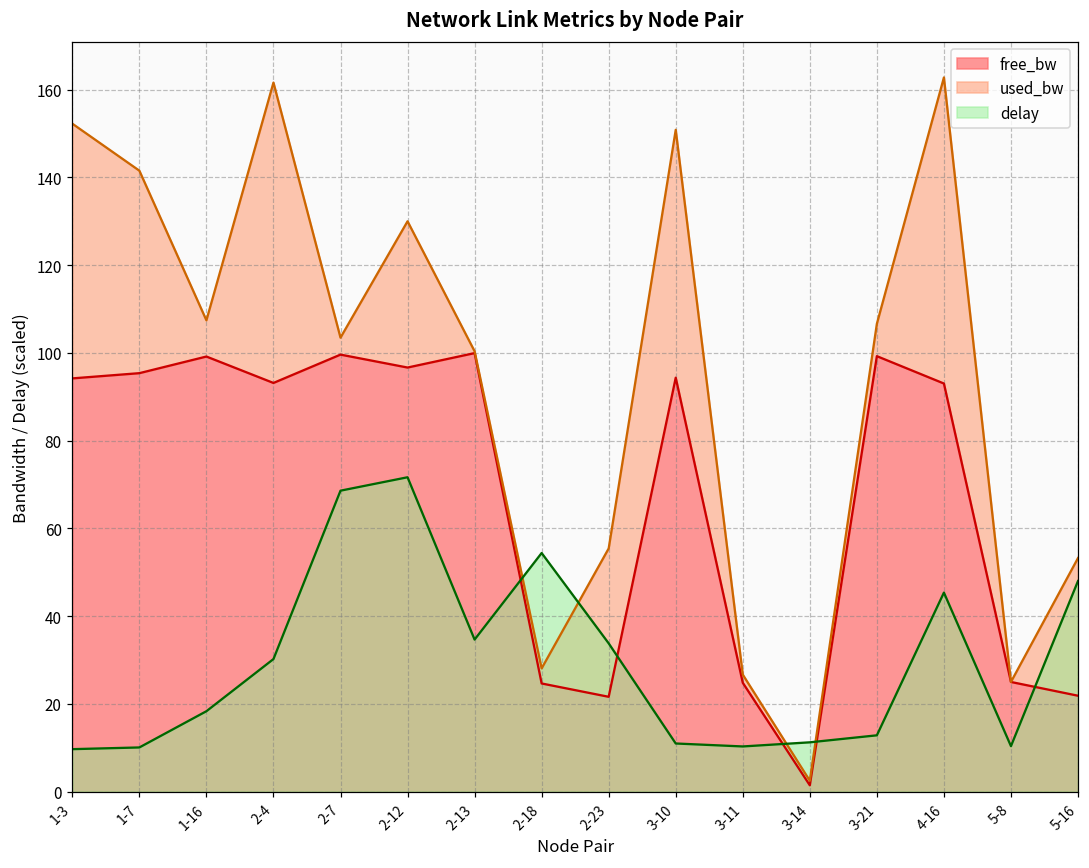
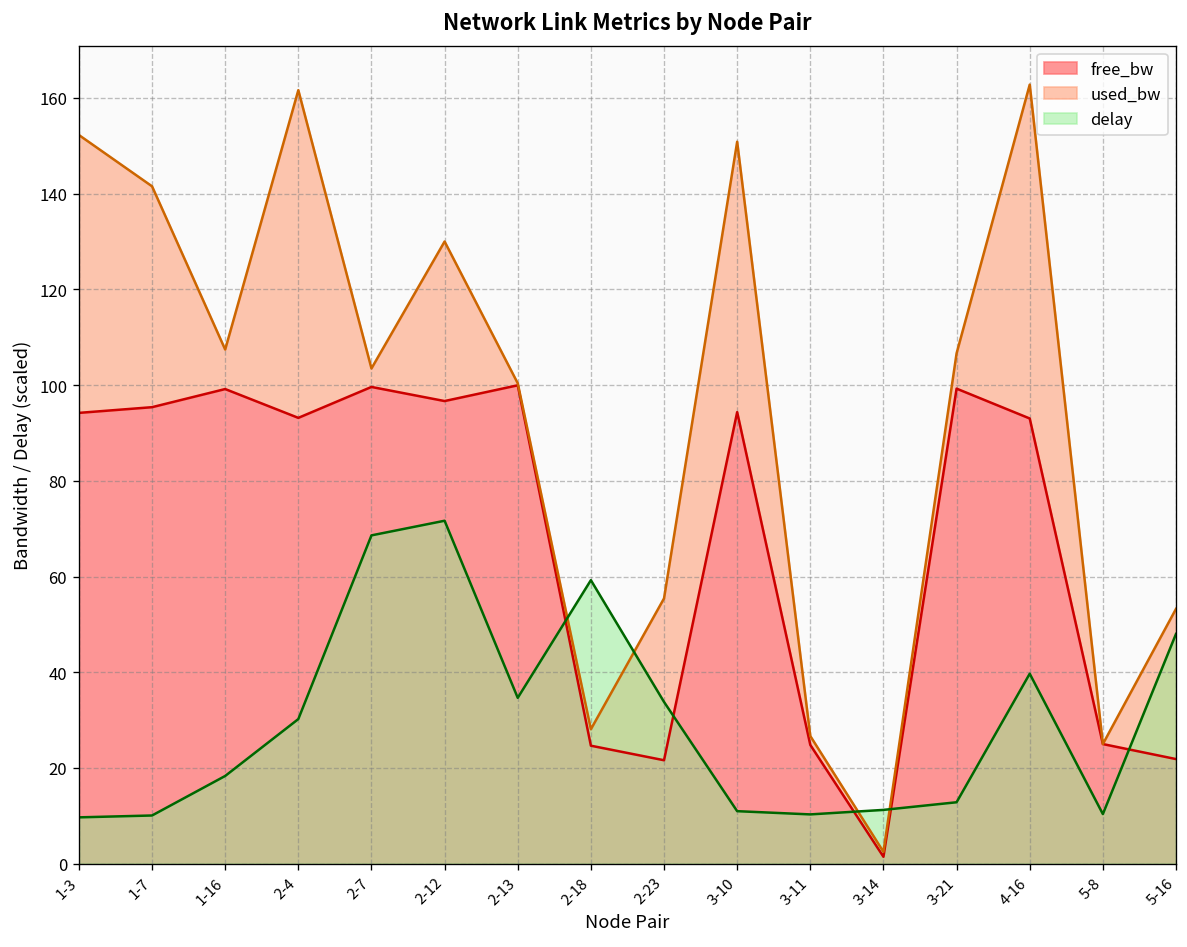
delay, 2-18: 54 -> 59
delay, 4-16: 45 -> 40
